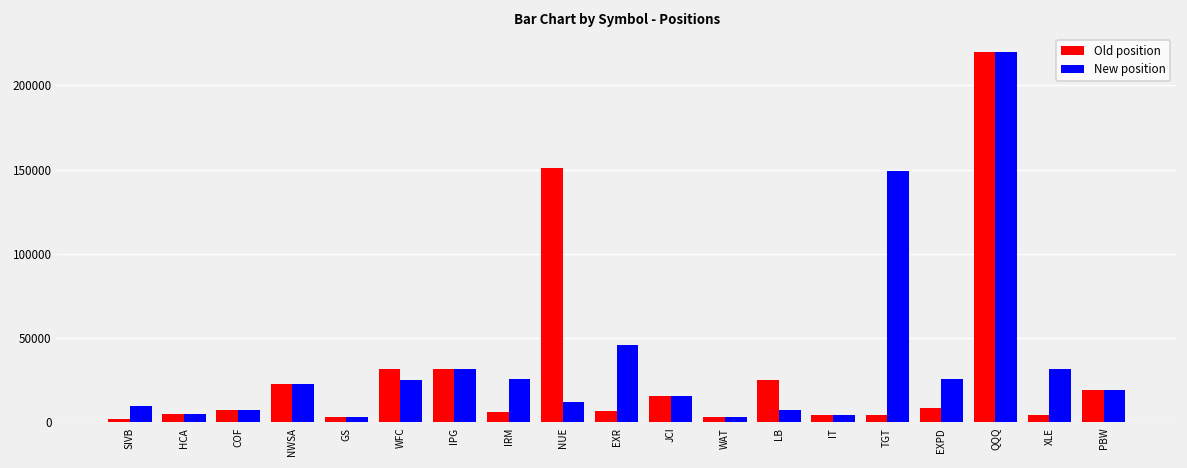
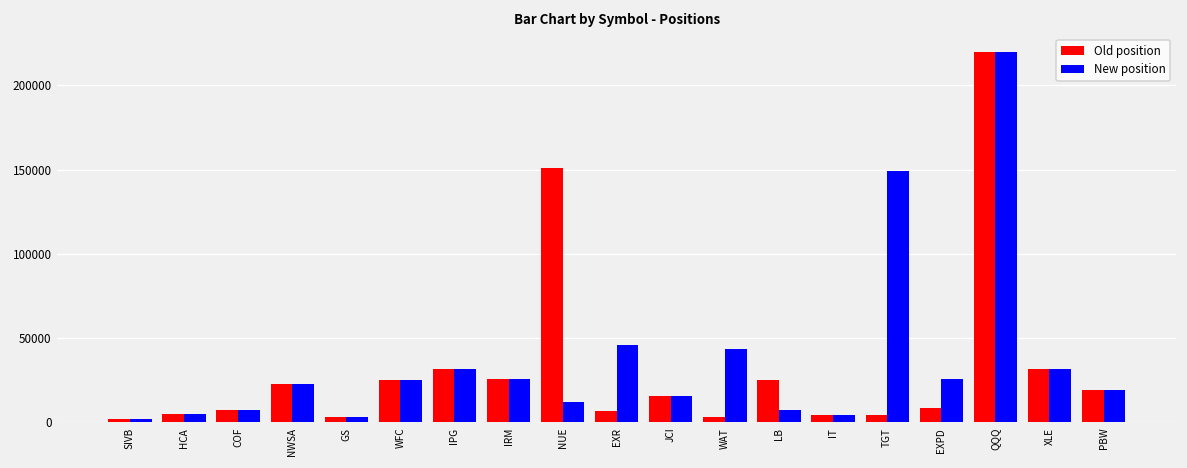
New position, SIVB: 9000 -> 2000
Old position, WFC: 32000 -> 25000
Old position, IRM: 6000 -> 26000
New position, WAT: 3000 -> 43000
Old position, XLE: 4000 -> 32000
